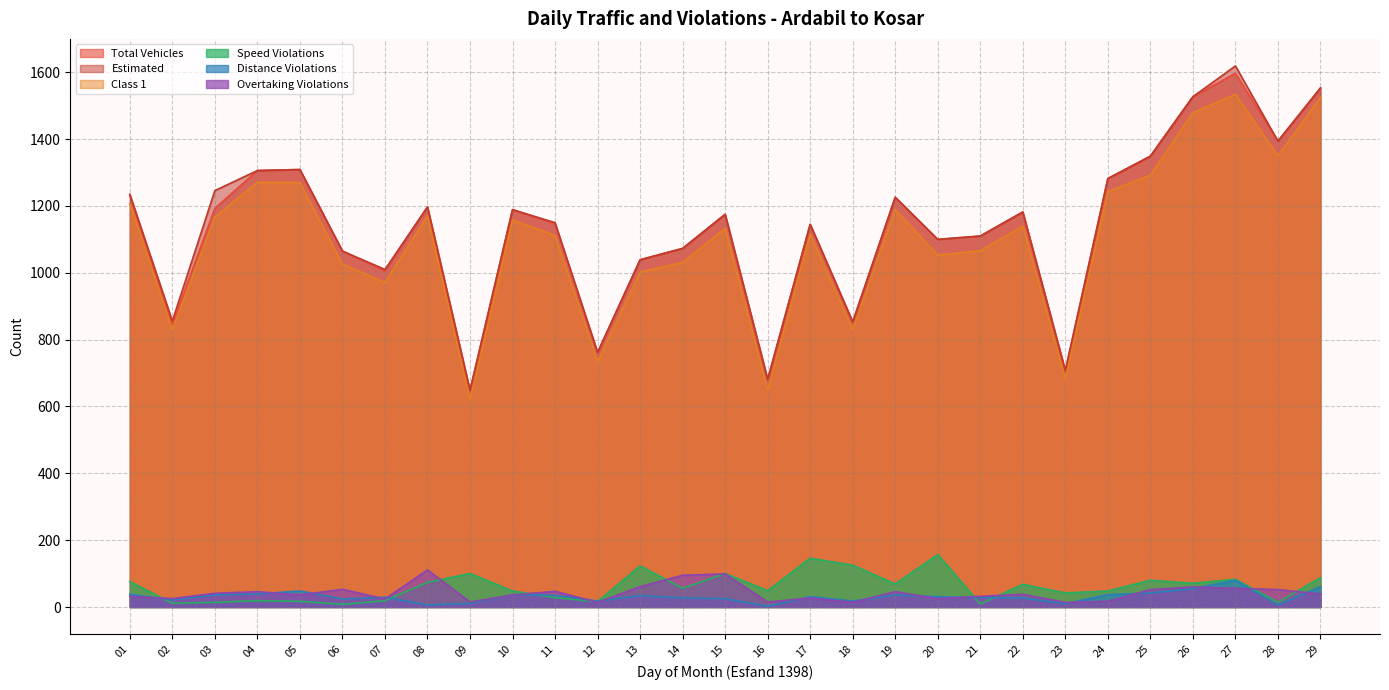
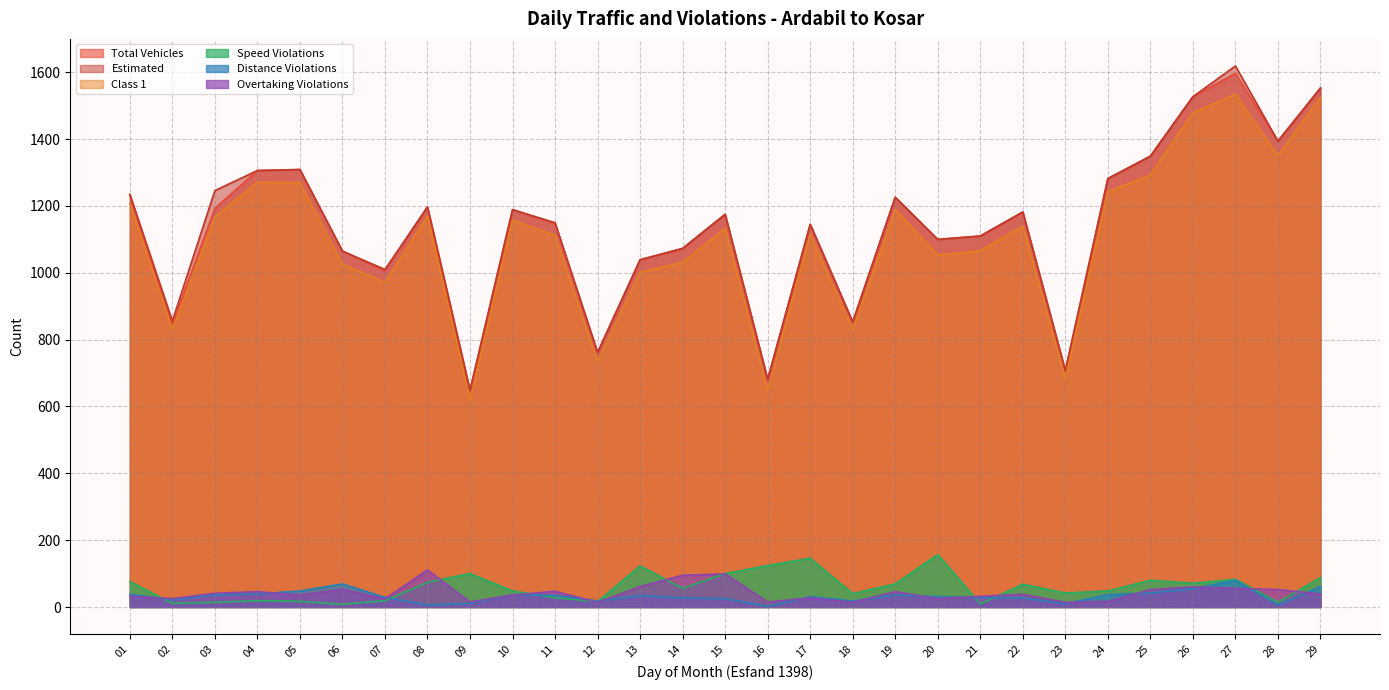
Distance Violations, 06: 20 -> 70
Speed Violations, 16: 50 -> 120
Speed Violations, 18: 130 -> 40
